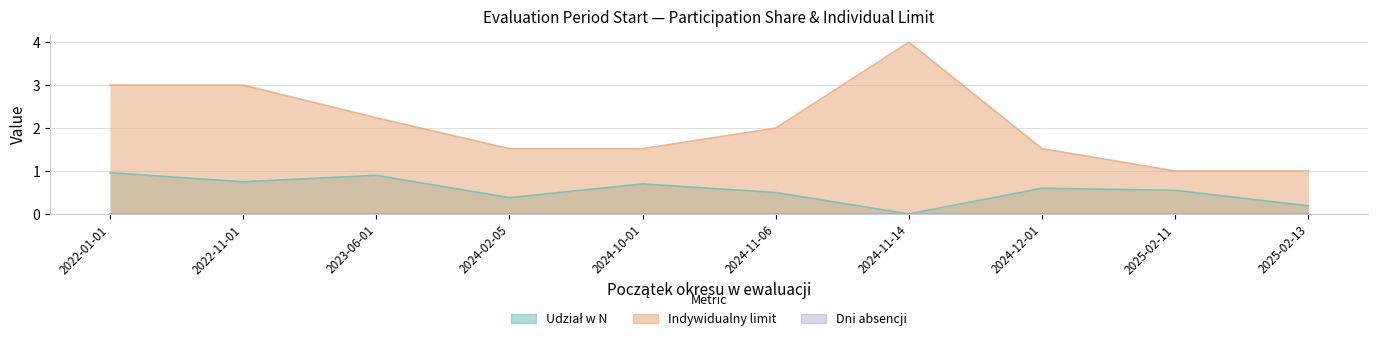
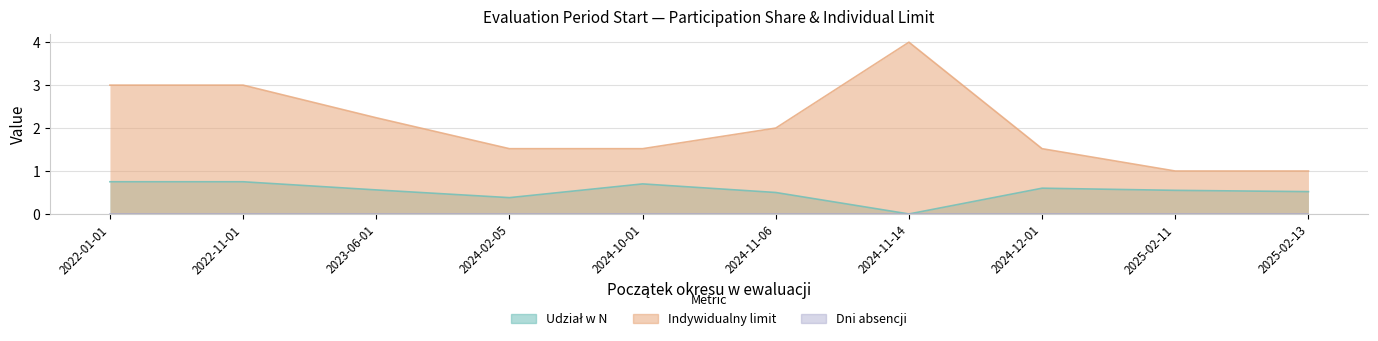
Udział w N, 2022-01-01: 1.0 -> 0.8
Udział w N, 2023-06-01: 0.9 -> 0.6
Udział w N, 2025-02-13: 0.2 -> 0.5
